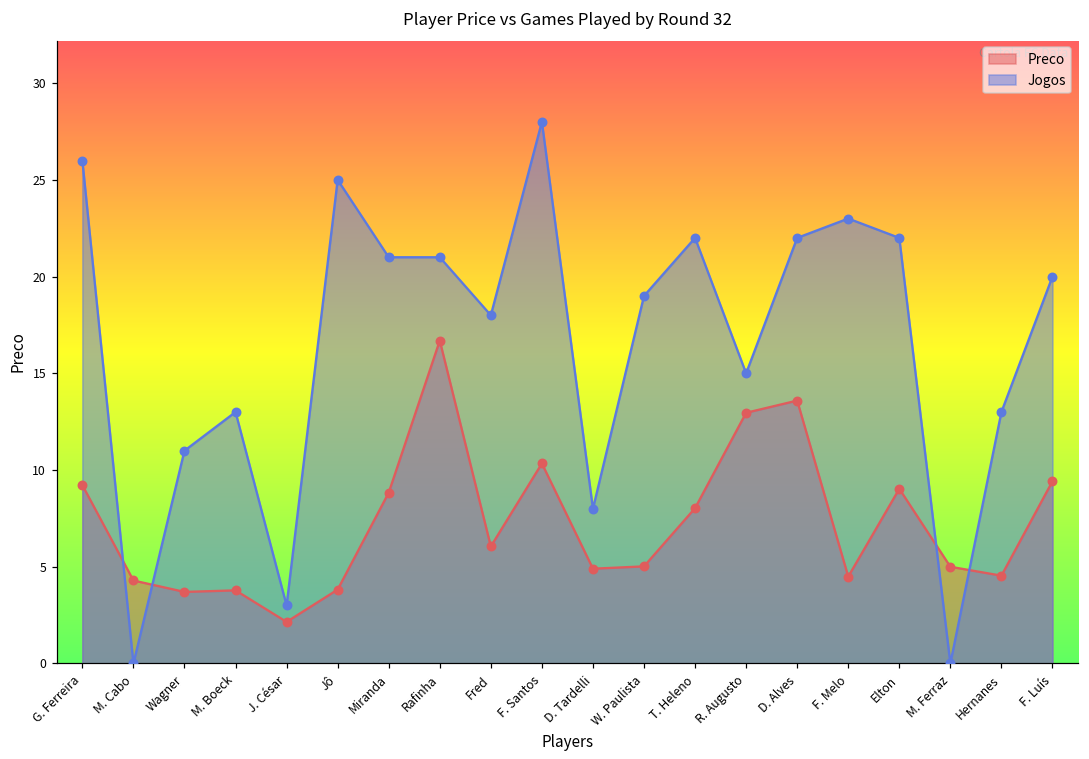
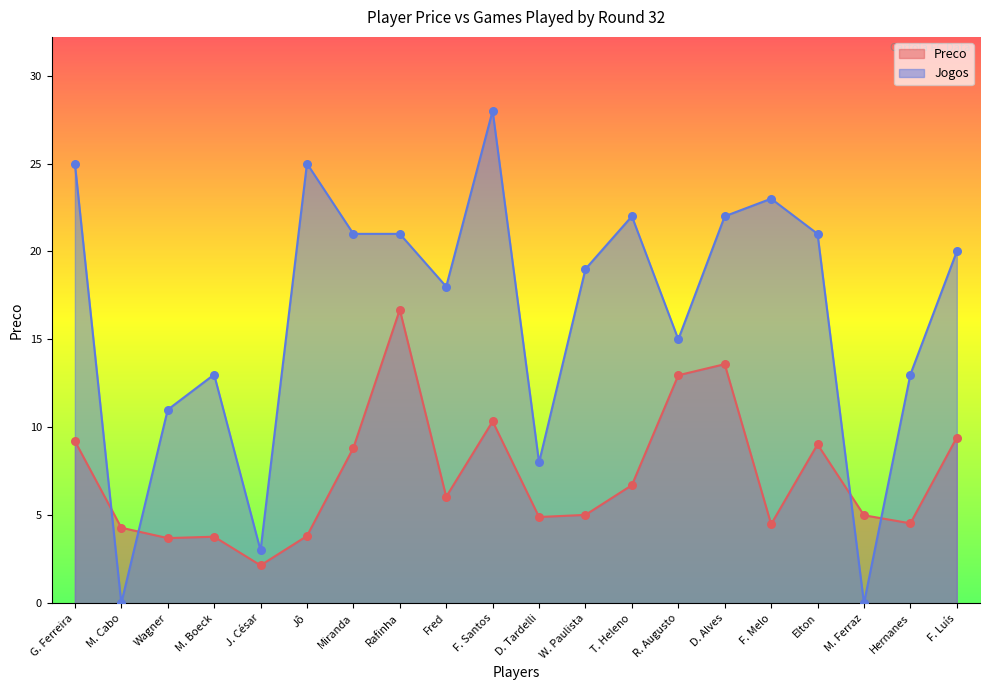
Jogos, G. Ferreira: 26 -> 25
Preco, T. Heleno: 8.0 -> 6.7
Jogos, Elton: 22 -> 21
